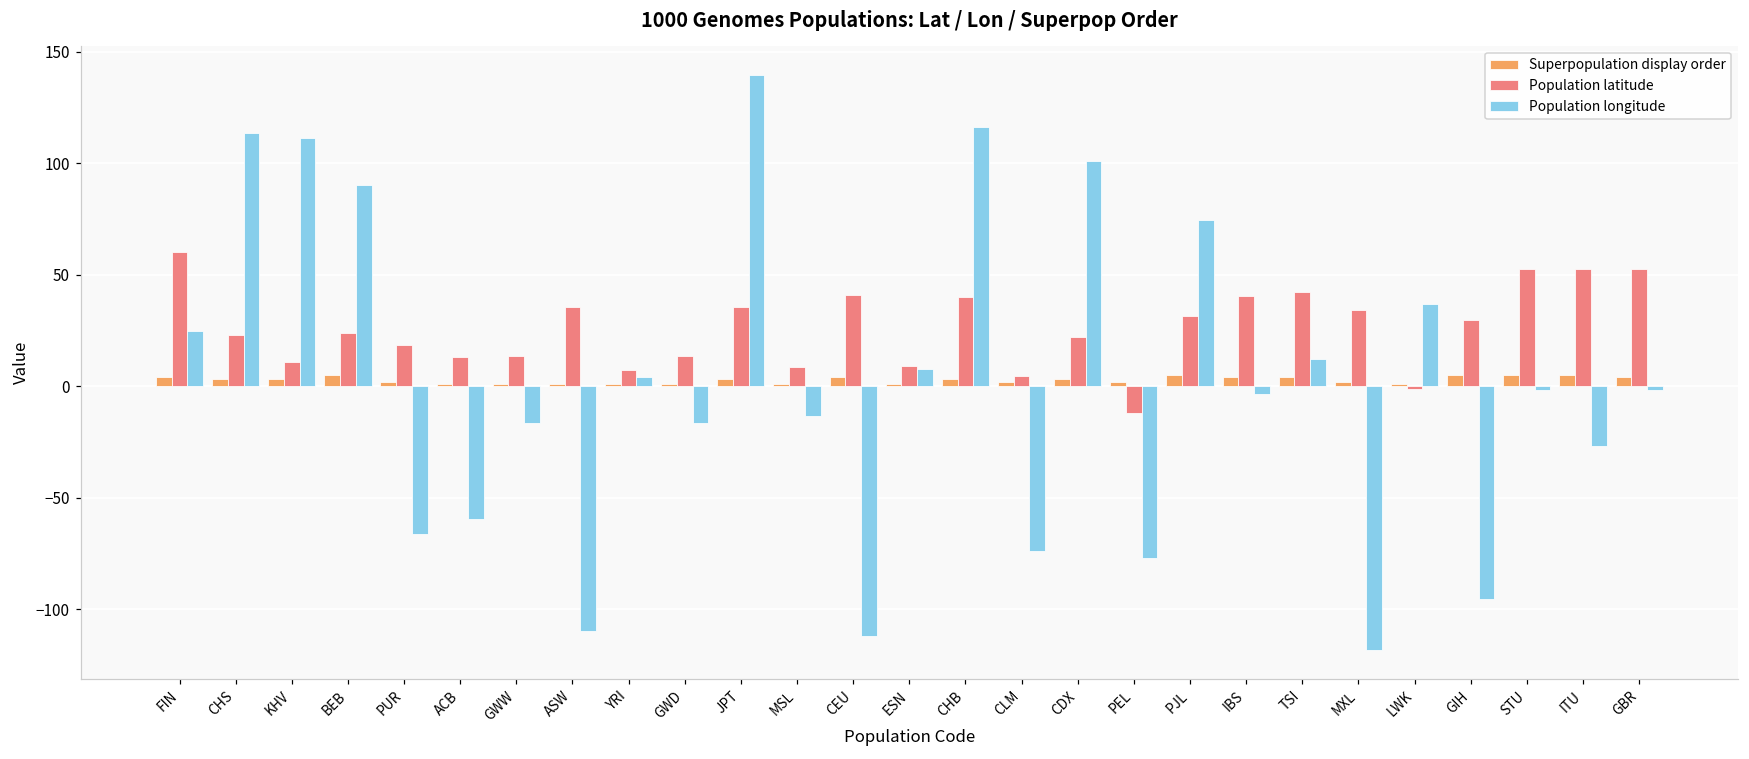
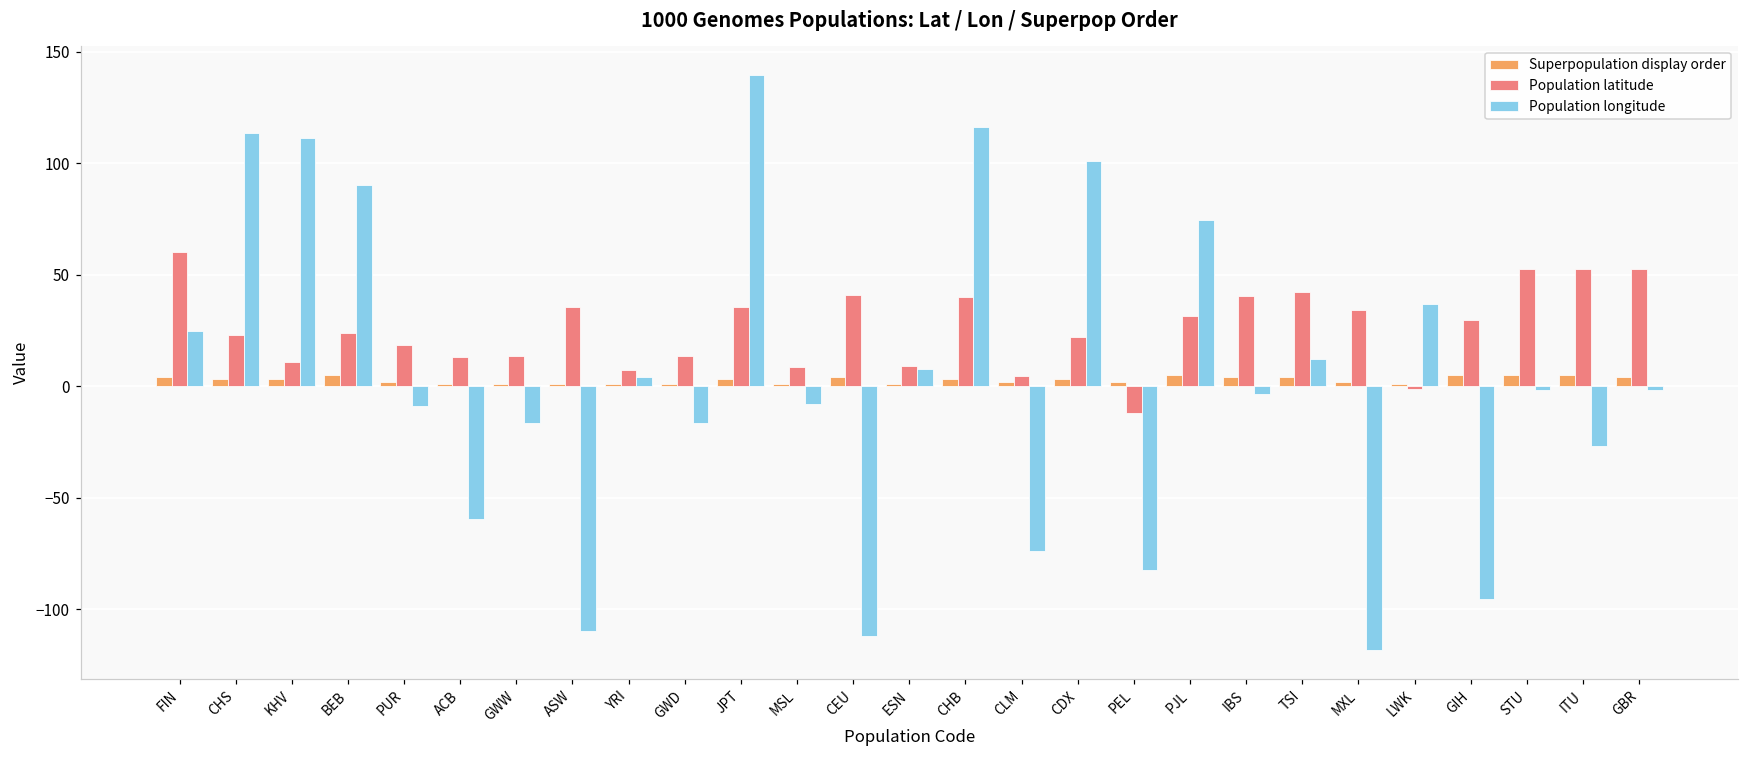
Population longitude, PUR: -66 -> -9
Population longitude, MSL: -13 -> -8
Population longitude, PEL: -77 -> -82
